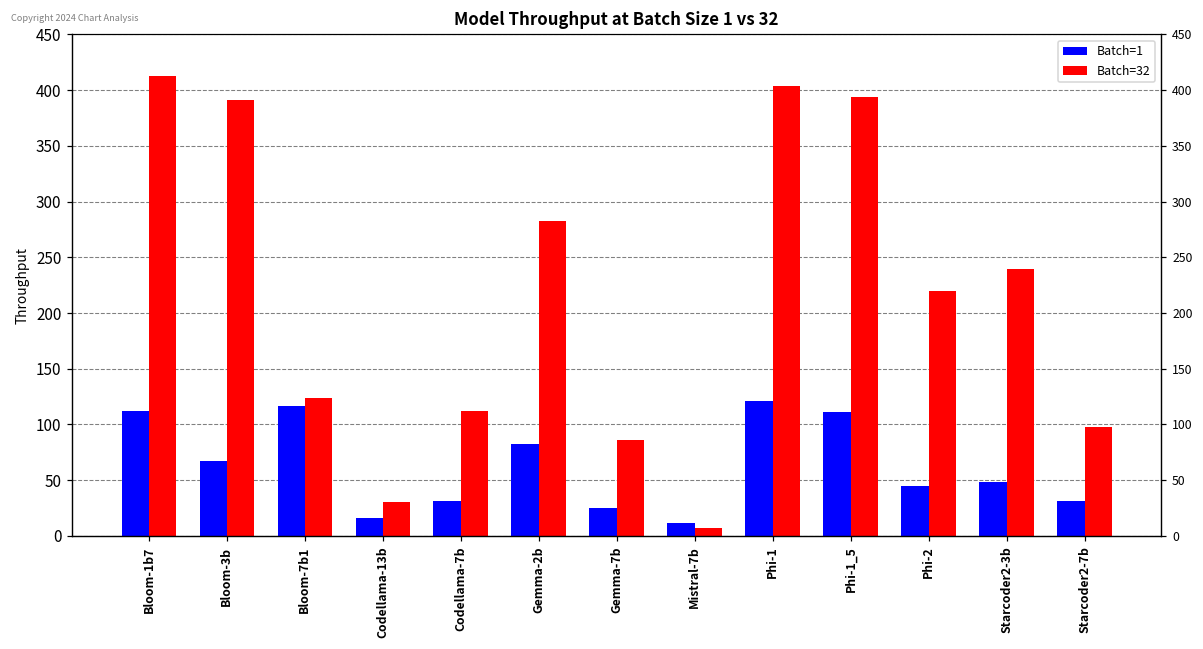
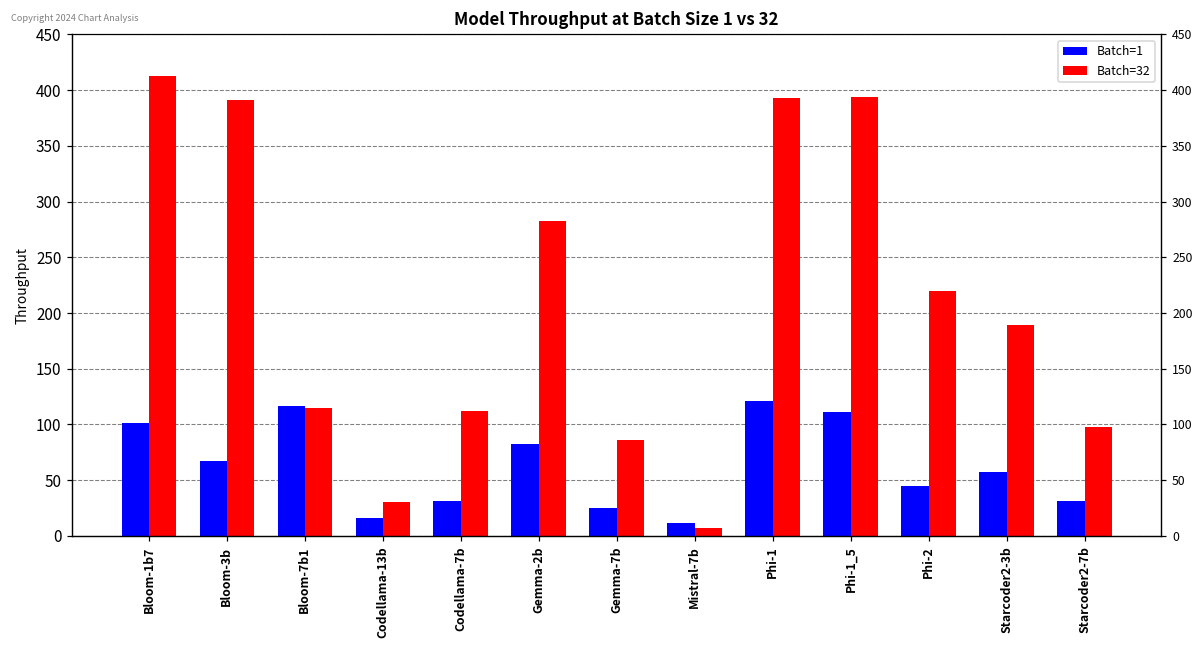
Batch=1, Bloom-1b7: 112 -> 102
Batch=32, Bloom-7b1: 123 -> 115
Batch=32, Phi-1: 404 -> 393
Batch=1, Starcoder2-3b: 49 -> 57
Batch=32, Starcoder2-3b: 240 -> 189
